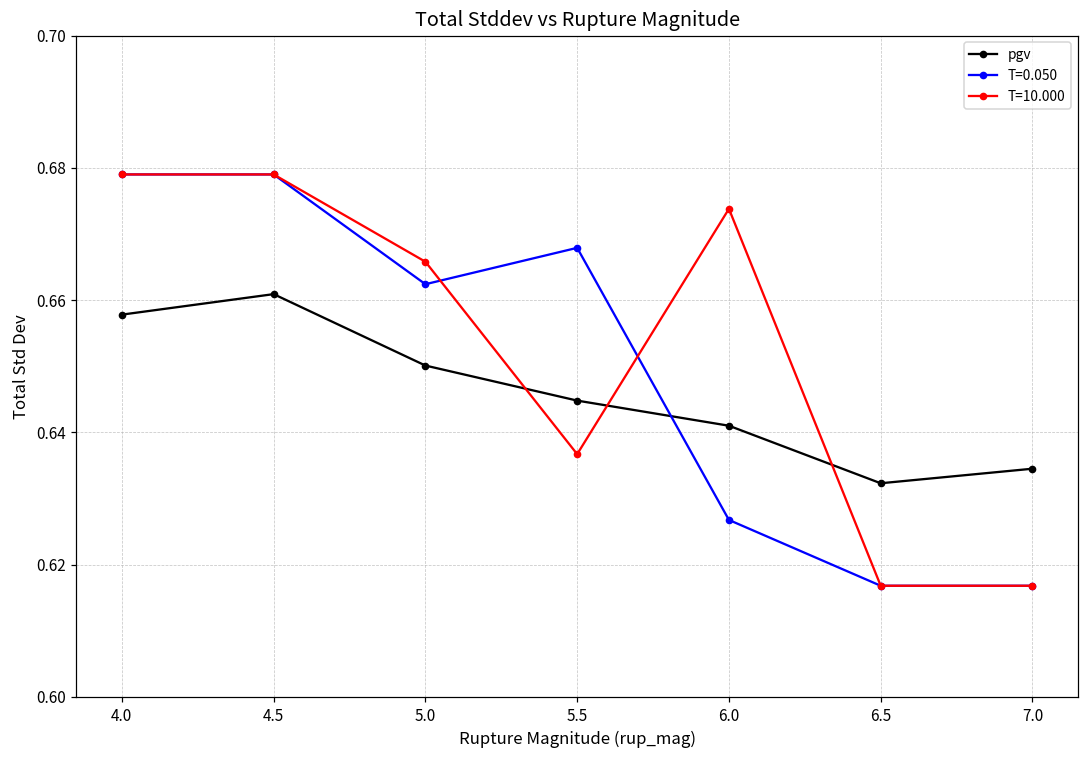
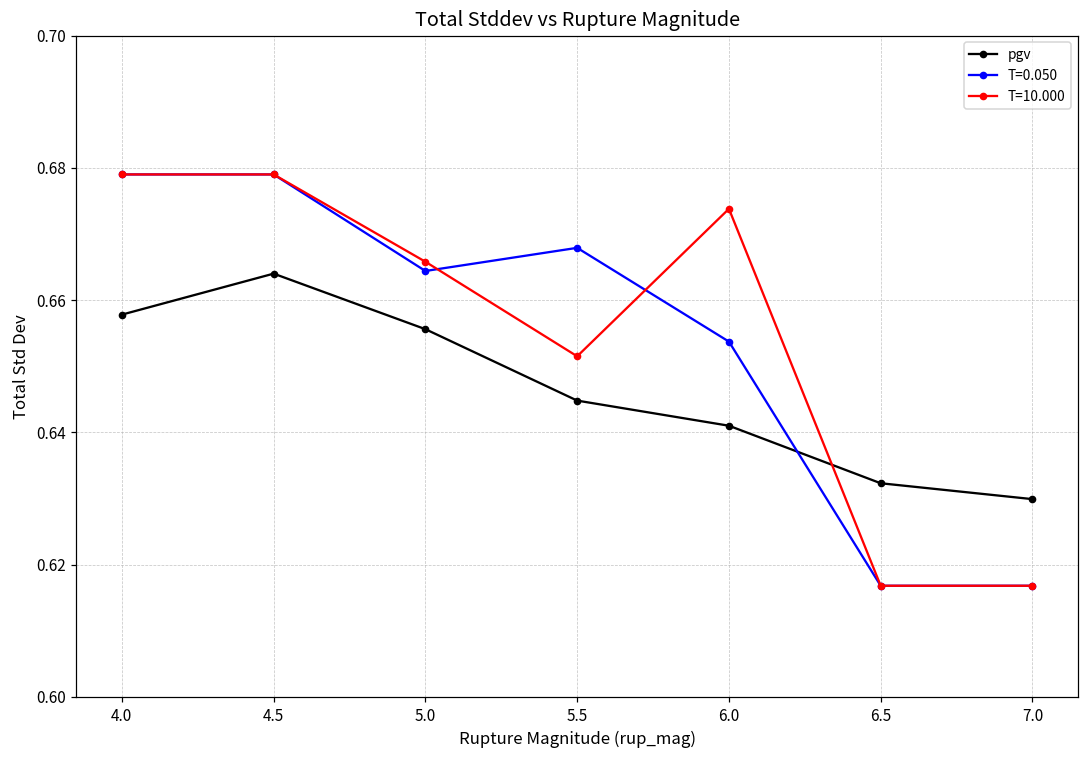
pgv, 4.5: 0.661 -> 0.664
pgv, 5.0: 0.650 -> 0.656
T=0.050, 5.0: 0.662 -> 0.664
T=10.000, 5.5: 0.637 -> 0.652
T=0.050, 6.0: 0.627 -> 0.654
pgv, 7.0: 0.635 -> 0.630
